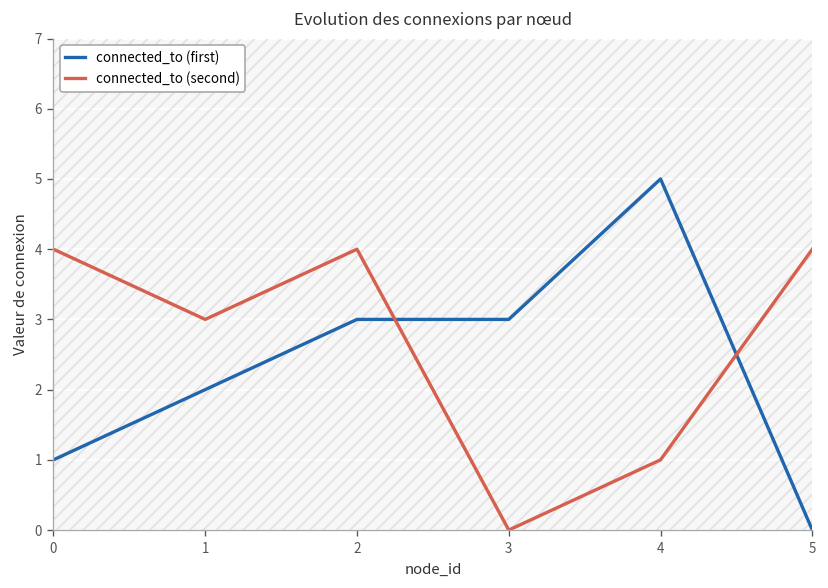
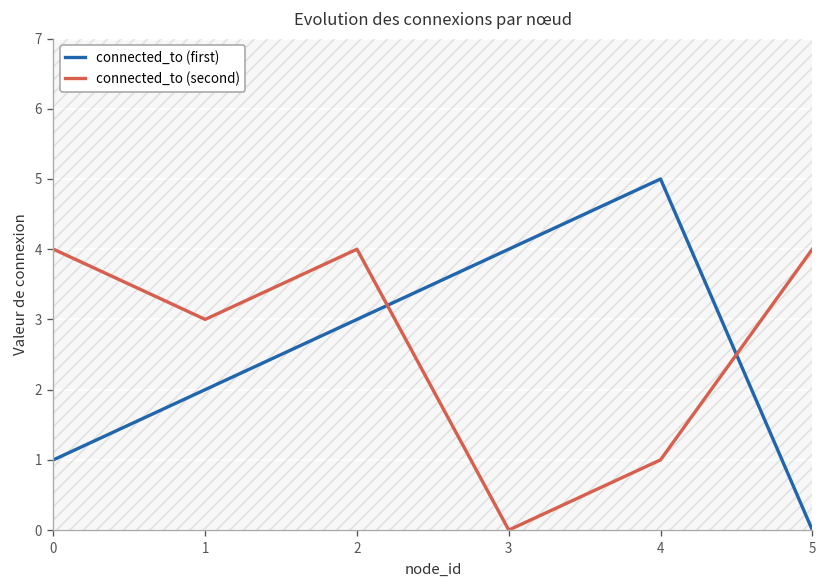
connected_to (first), 3: 3 -> 4
